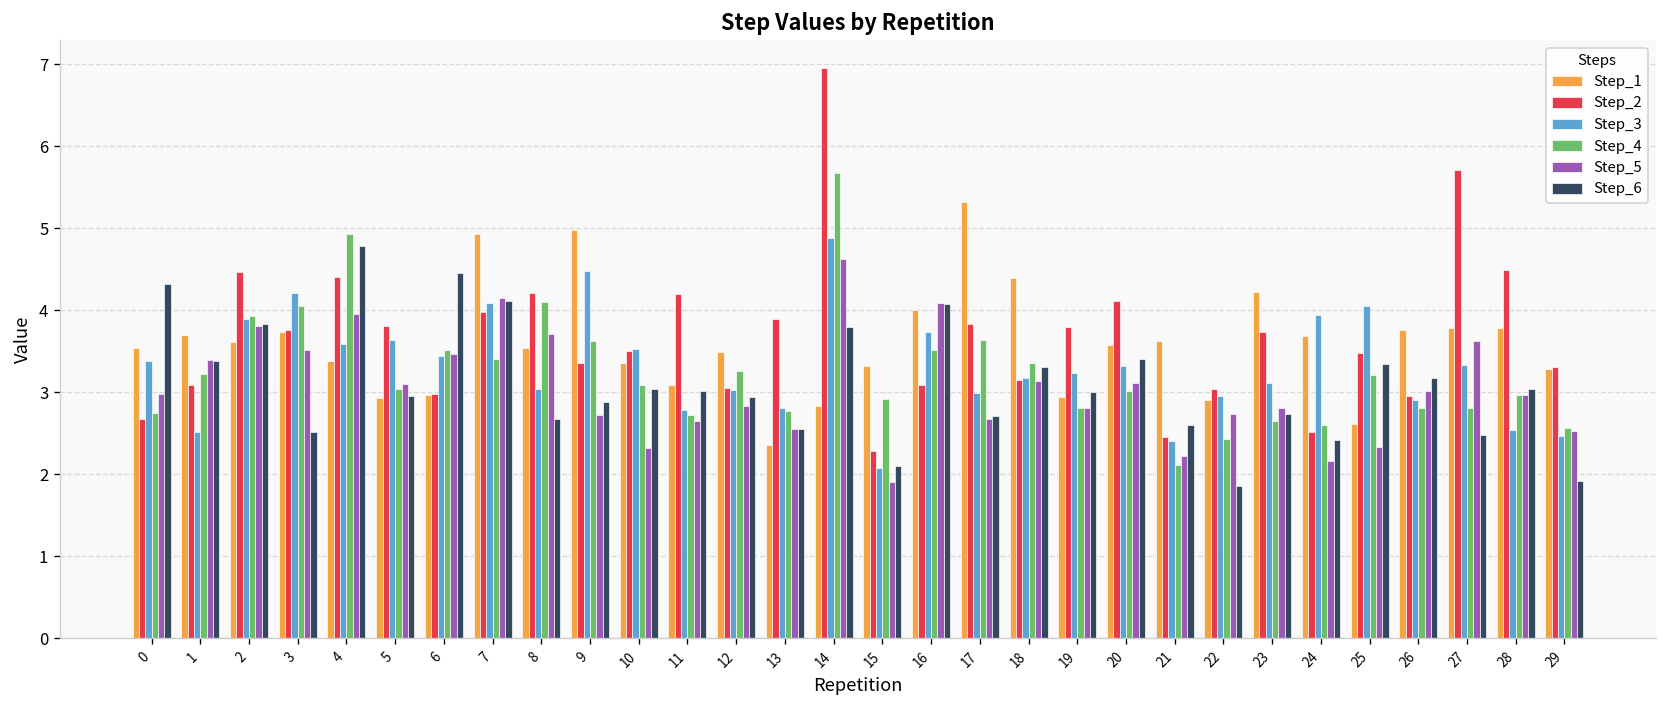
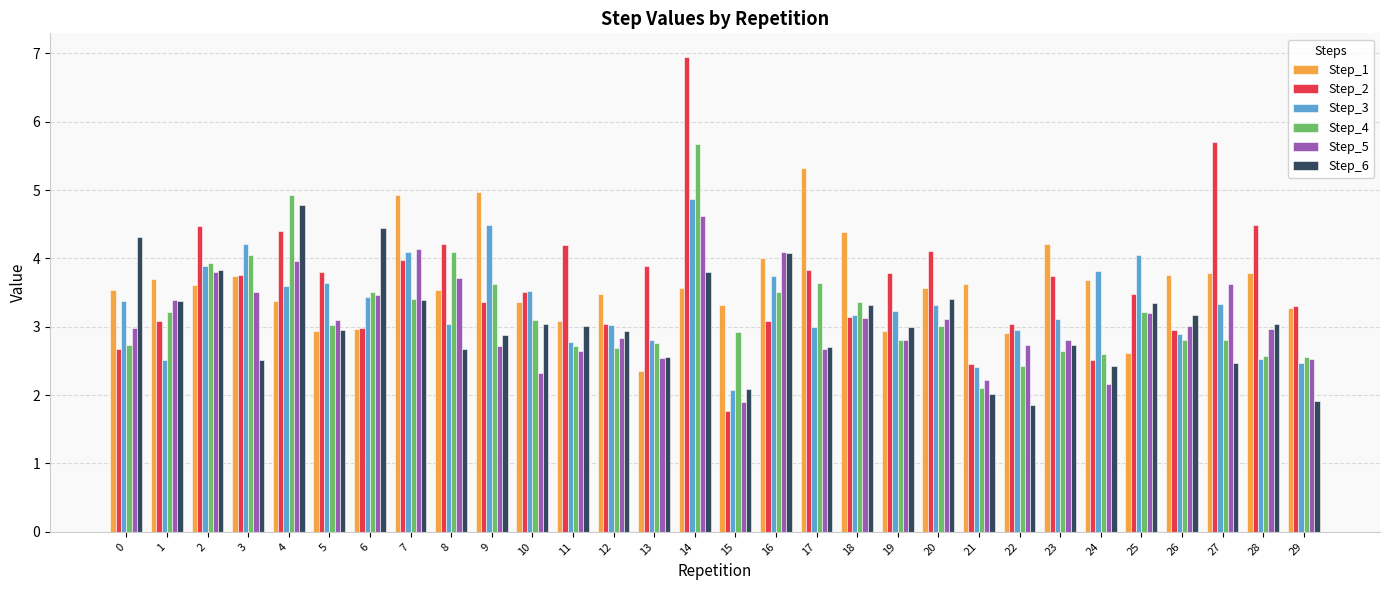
Step_6, 7: 4.1 -> 3.4
Step_4, 12: 3.3 -> 2.7
Step_1, 14: 2.8 -> 3.6
Step_2, 15: 2.3 -> 1.8
Step_6, 21: 2.6 -> 2.0
Step_3, 24: 3.9 -> 3.8
Step_5, 25: 2.3 -> 3.2
Step_4, 28: 3.0 -> 2.6
